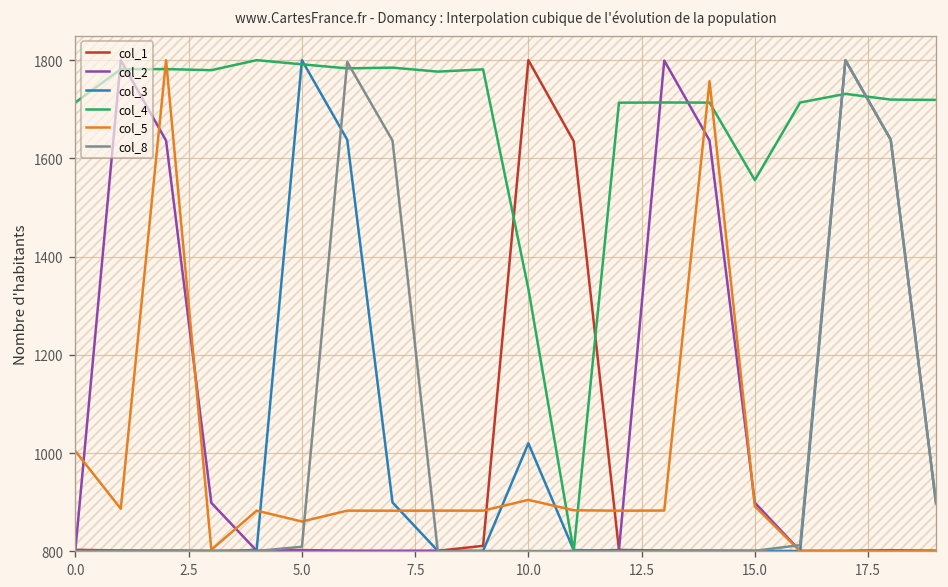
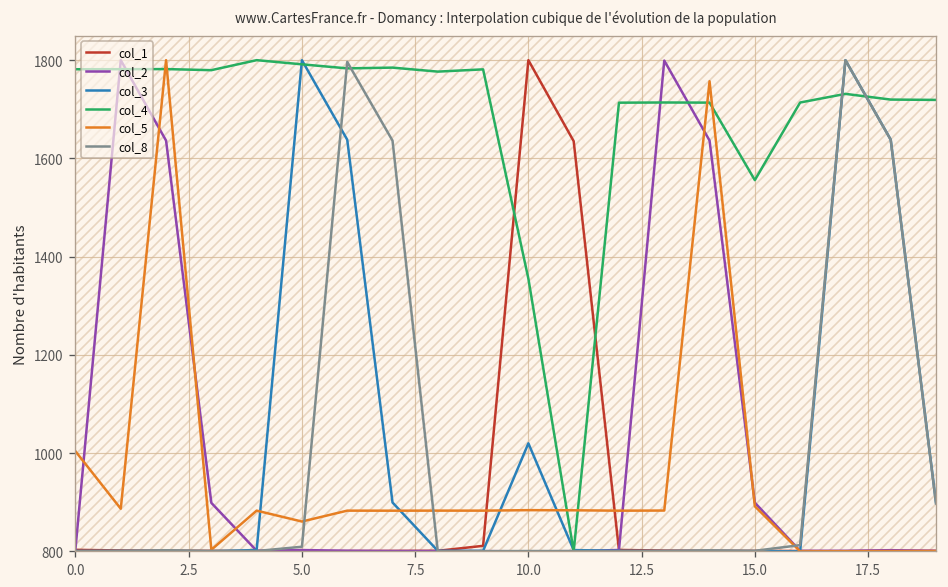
col_4, 0.0: 1710 -> 1780
col_4, 10.0: 1330 -> 1360
col_5, 10.0: 900 -> 880
